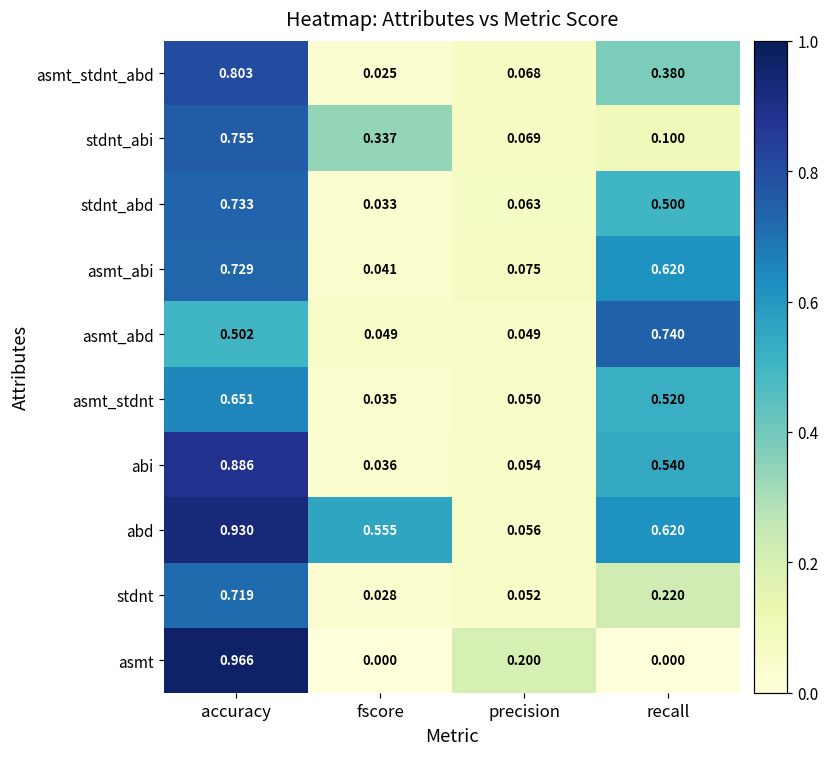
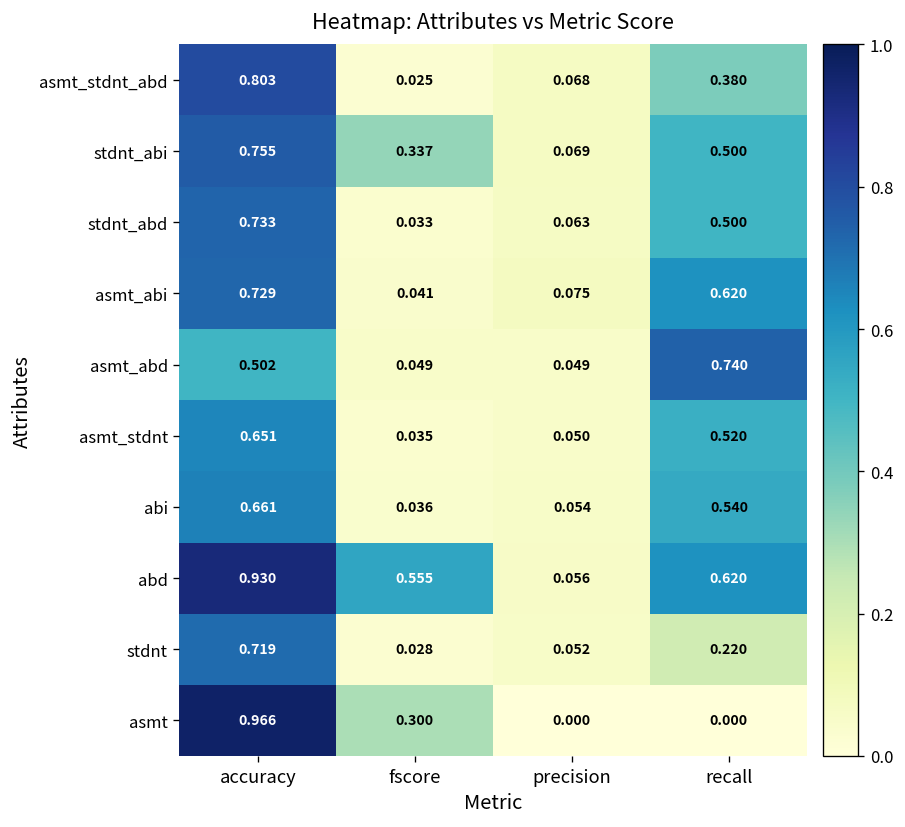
stdnt_abi, recall: 0.100 -> 0.500
abi, accuracy: 0.886 -> 0.661
asmt, fscore: 0.000 -> 0.300
asmt, precision: 0.200 -> 0.000
